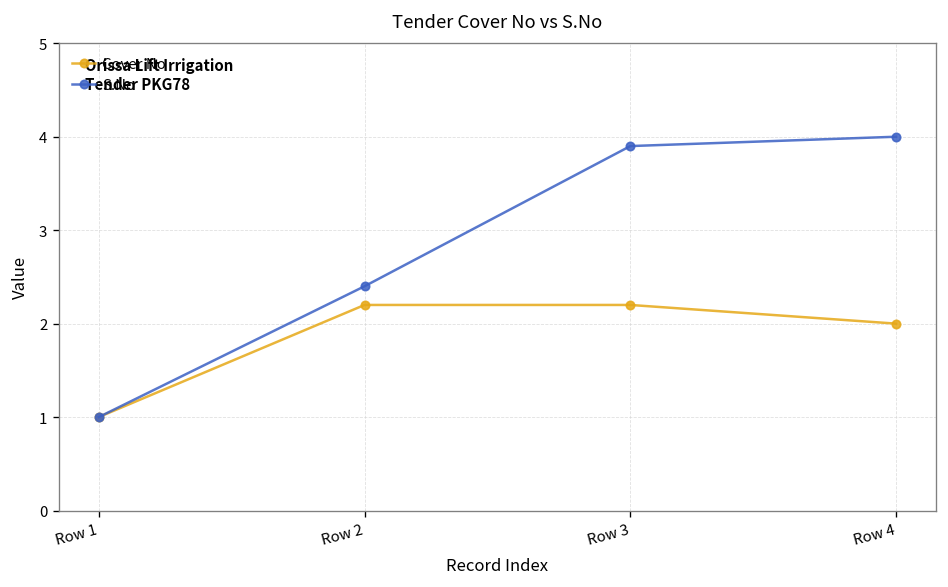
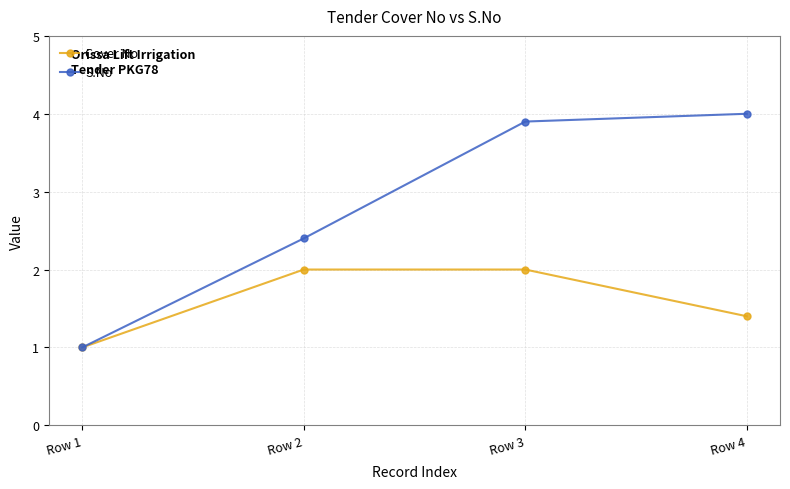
Cover No, Row 2: 2.2 -> 2.0
Cover No, Row 3: 2.2 -> 2.0
Cover No, Row 4: 2.0 -> 1.4
